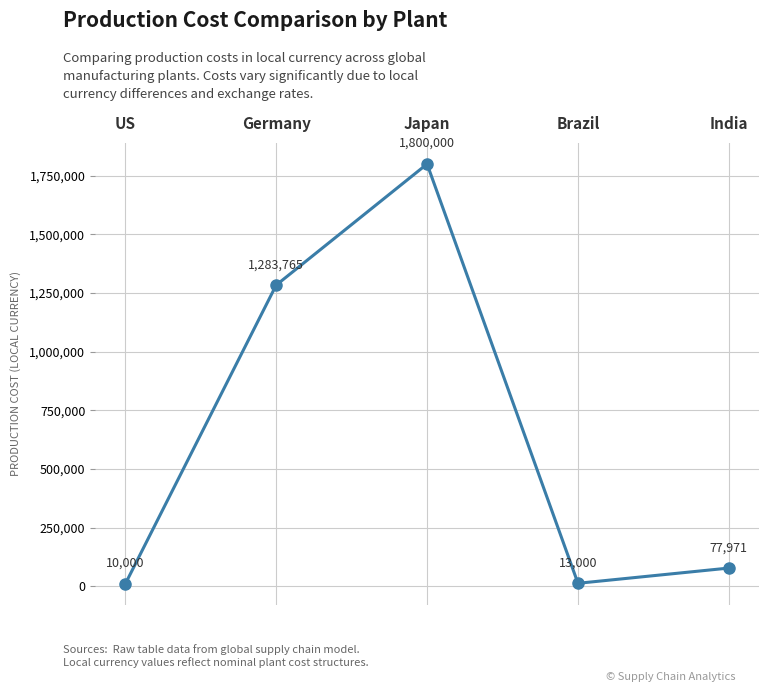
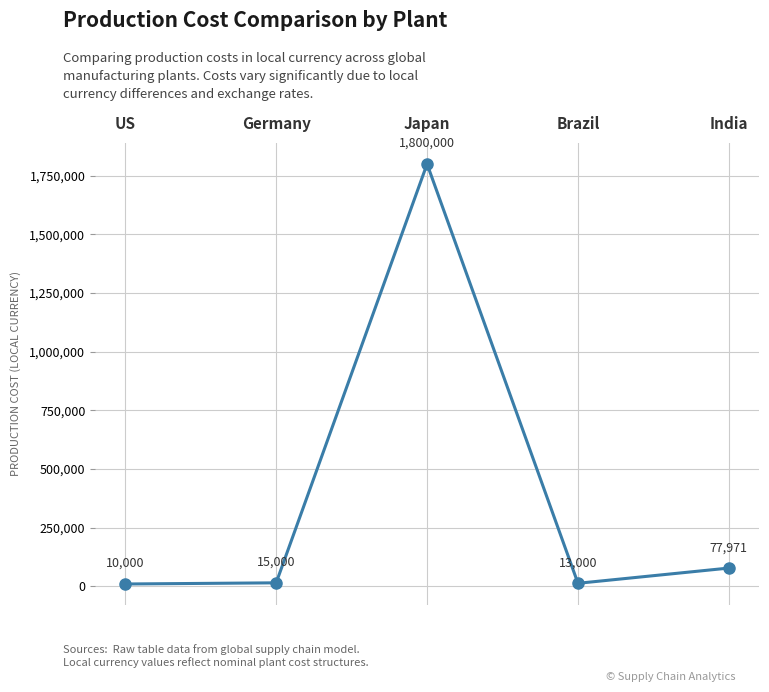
Germany: 1,283,765 -> 15,000
